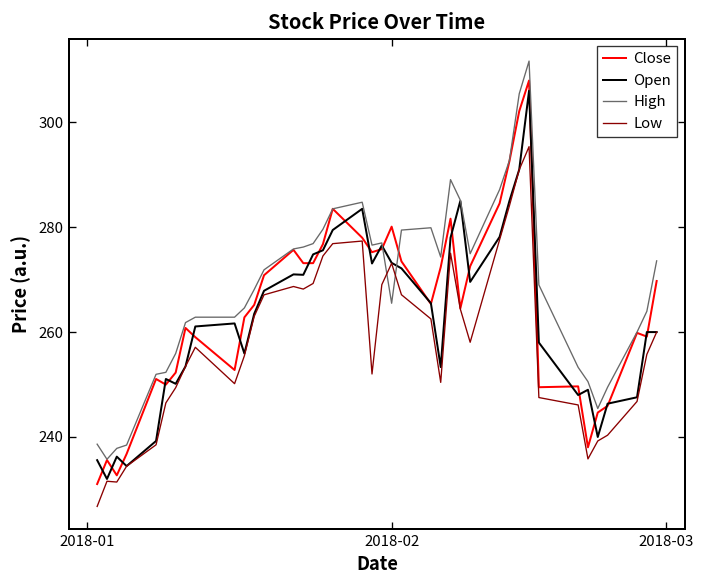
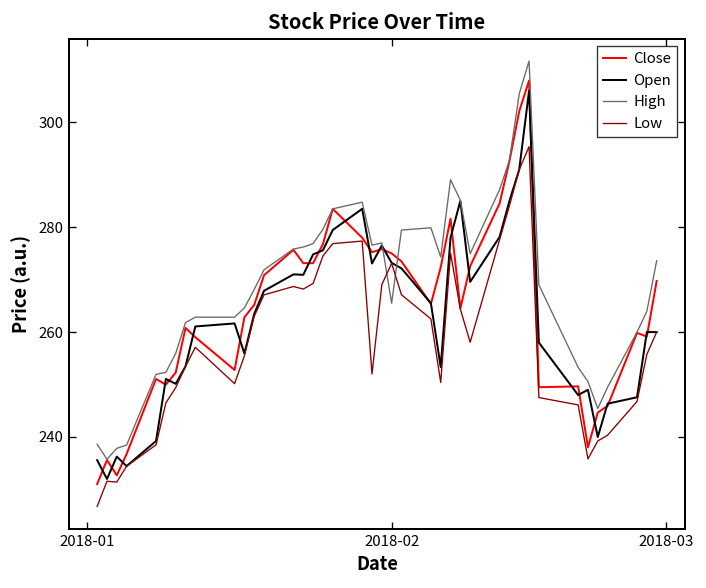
Close, 2018-02: 280 -> 275
